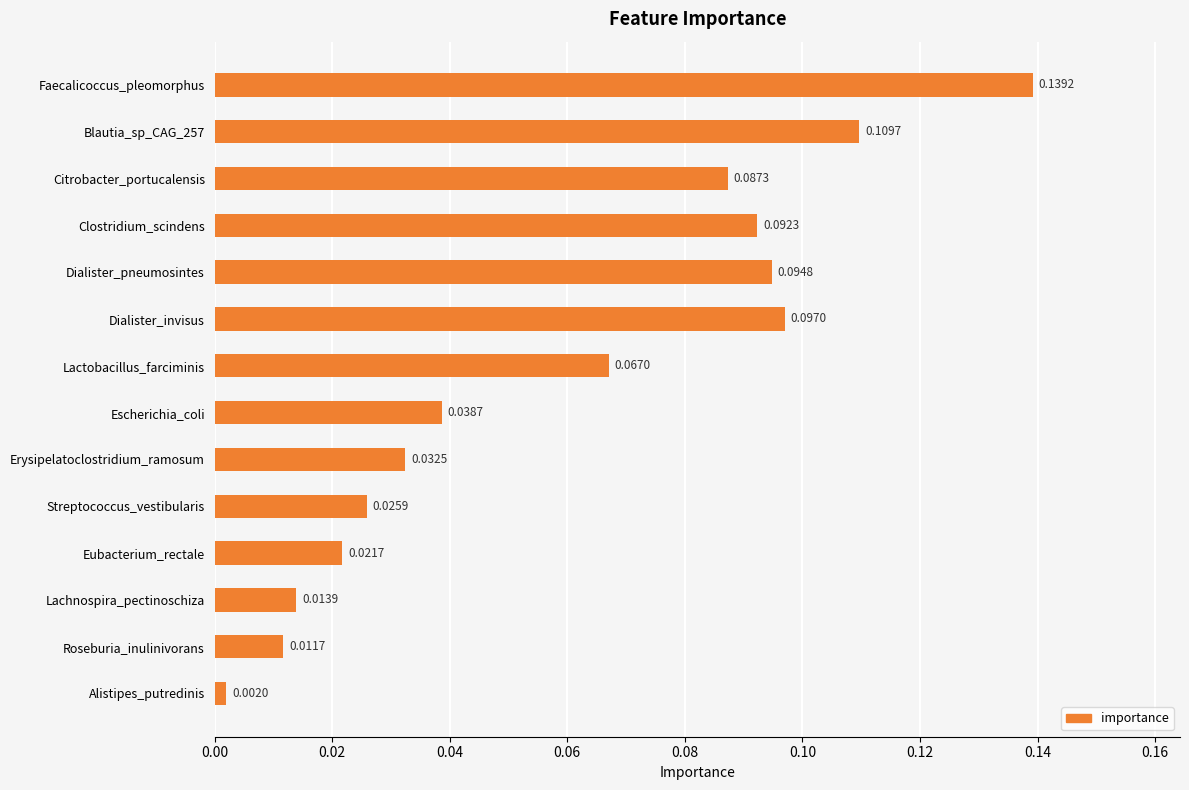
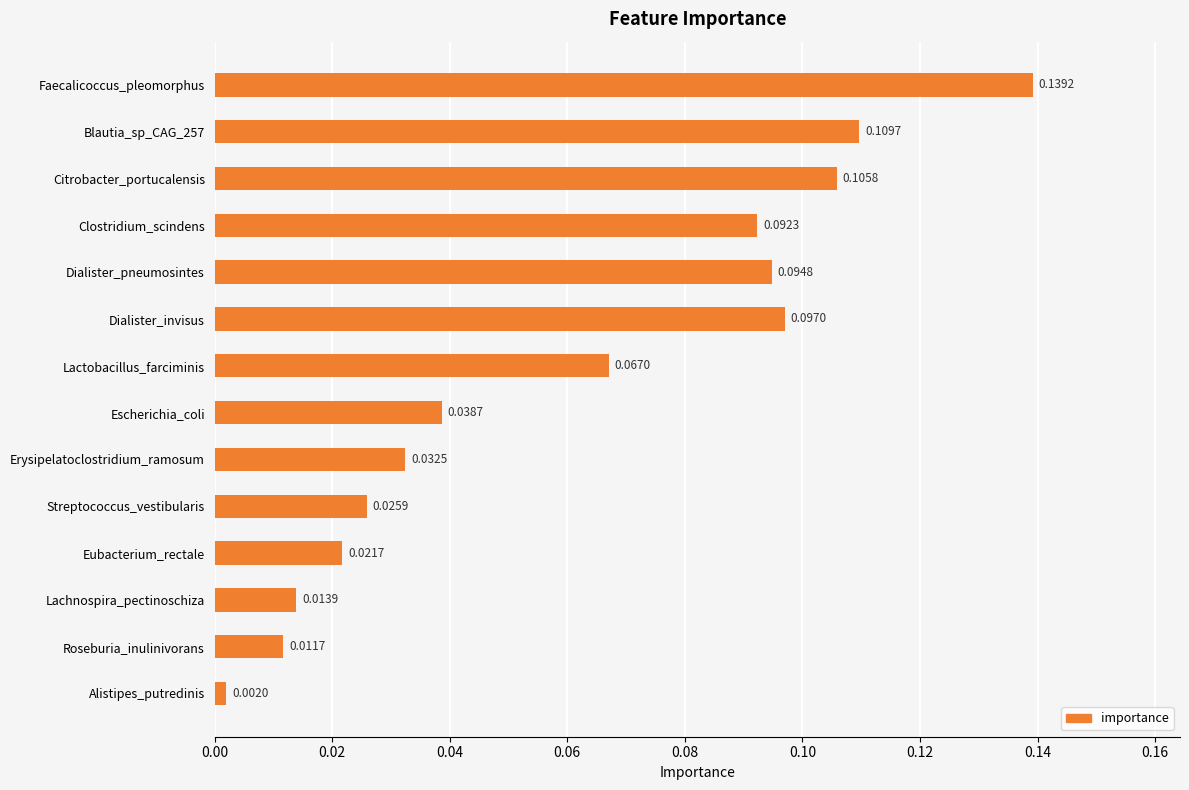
Citrobacter_portucalensis: 0.0873 -> 0.1058
